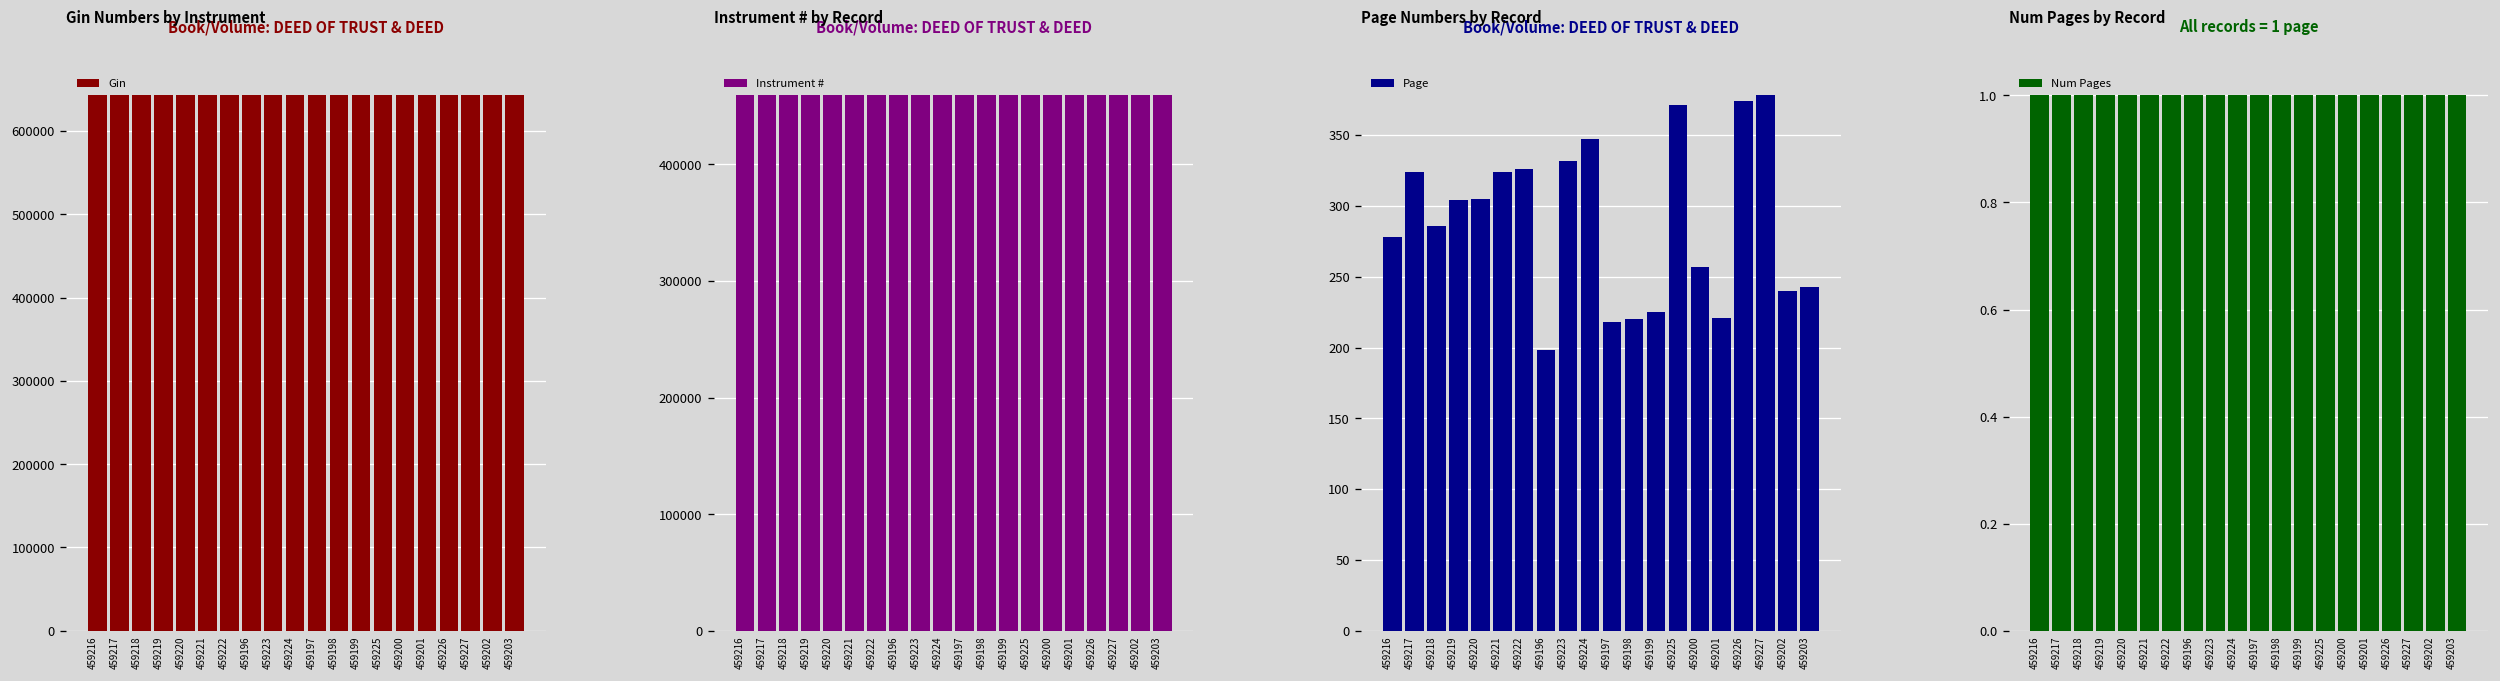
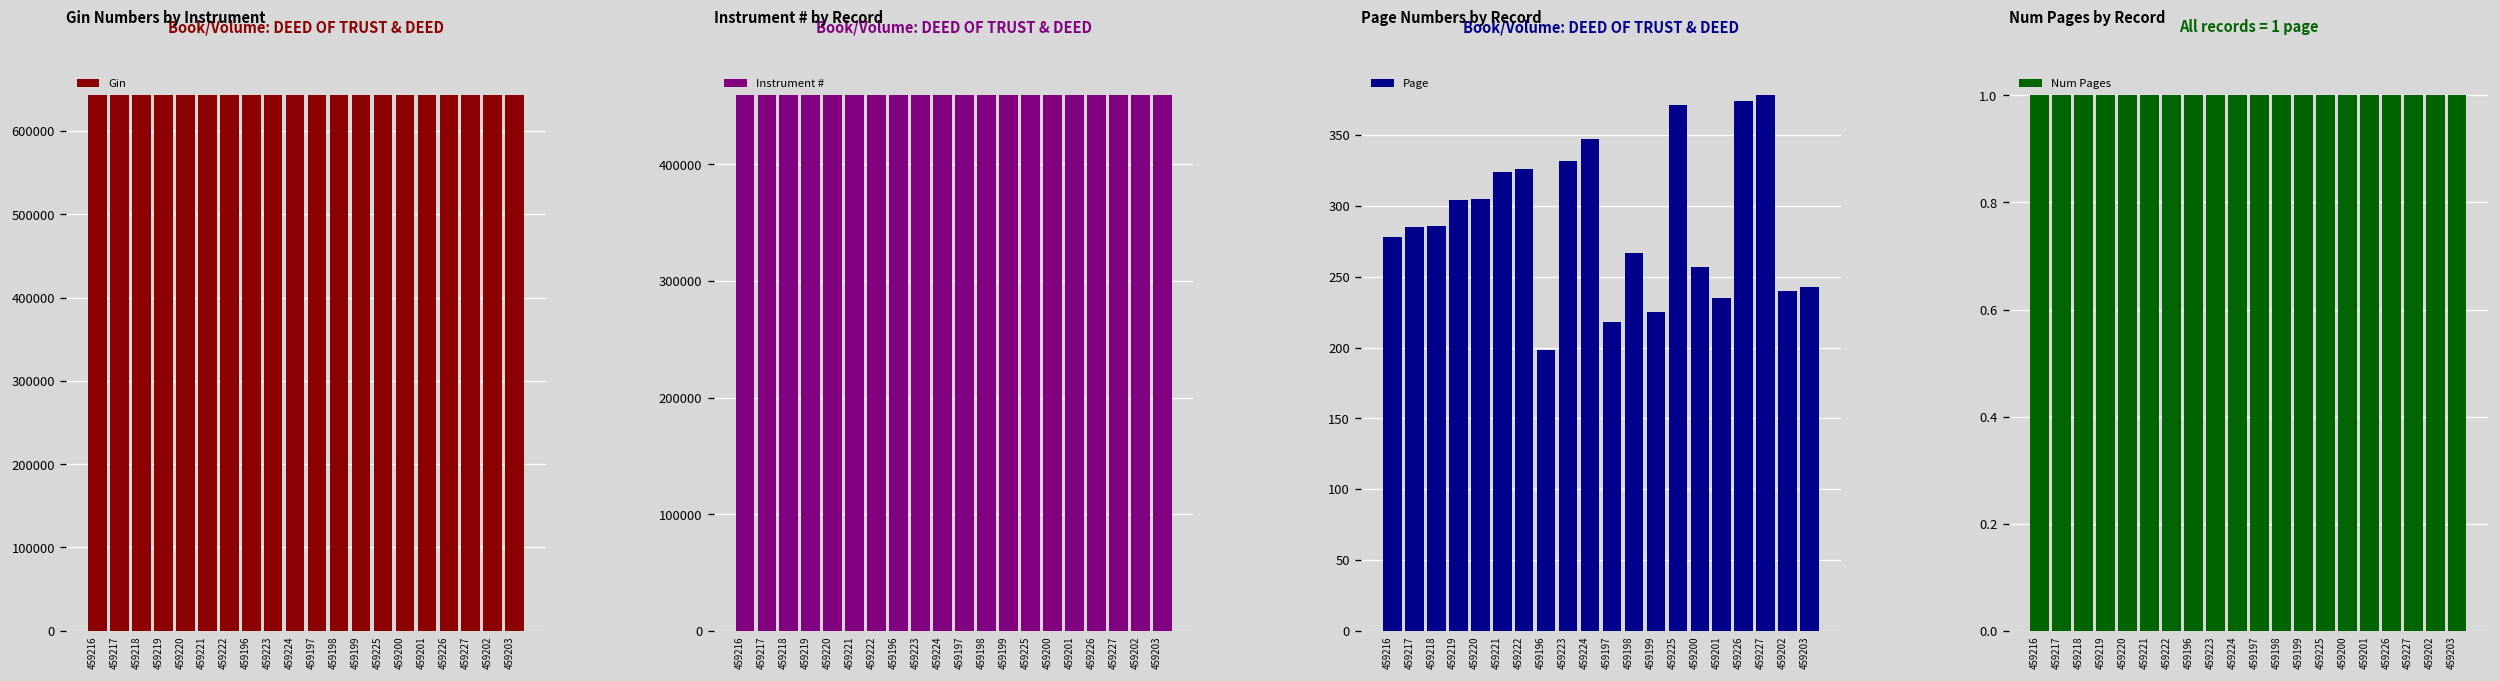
Page Numbers by Record, 459217: 324 -> 285
Page Numbers by Record, 459198: 220 -> 267
Page Numbers by Record, 459201: 221 -> 235
